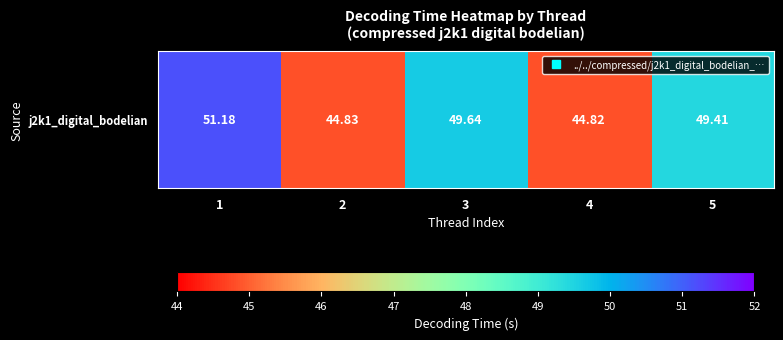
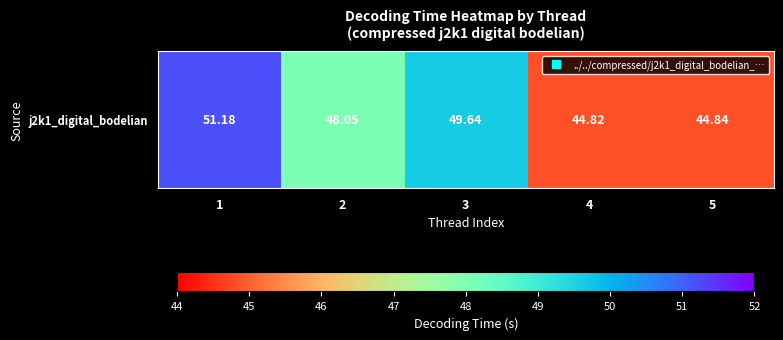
j2k1_digital_bodelian, 2: 44.83 -> 48.05
j2k1_digital_bodelian, 5: 49.41 -> 44.84
